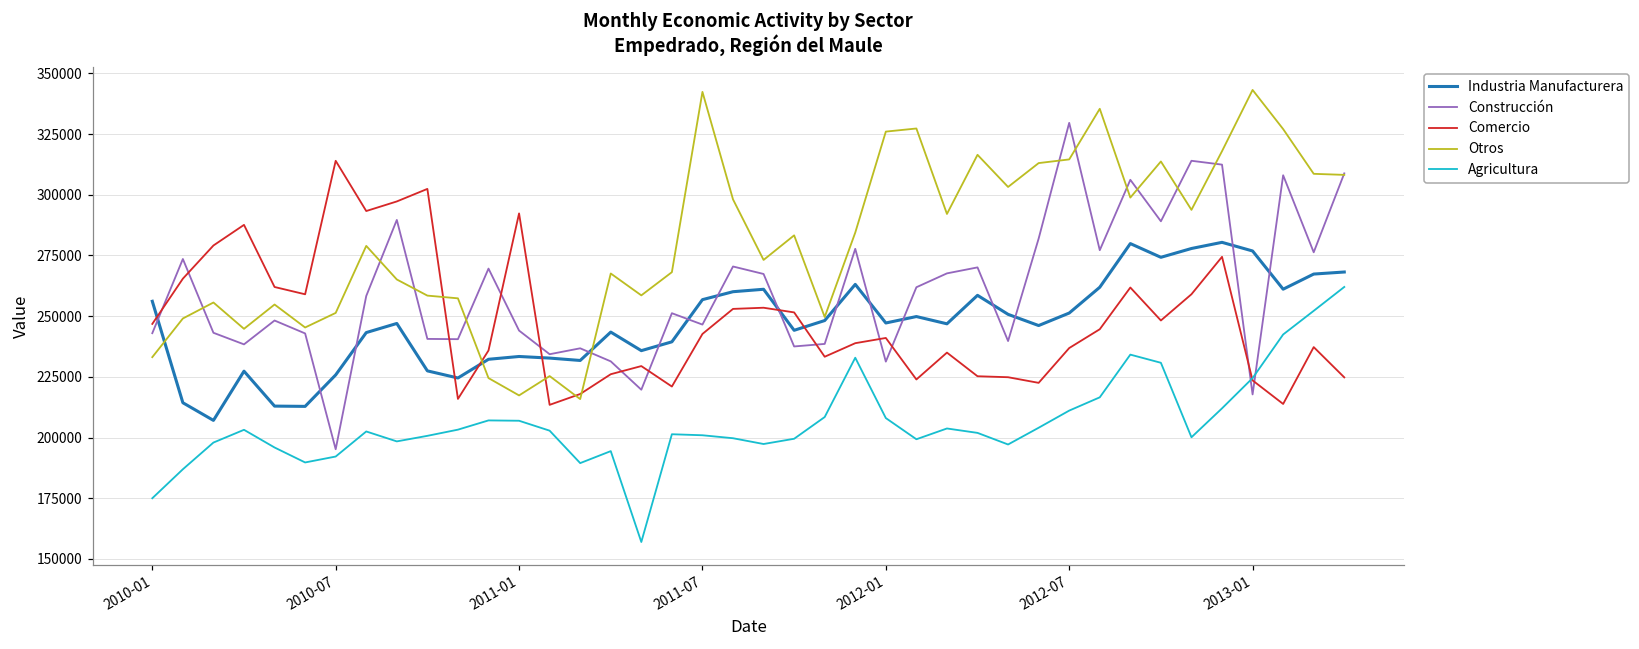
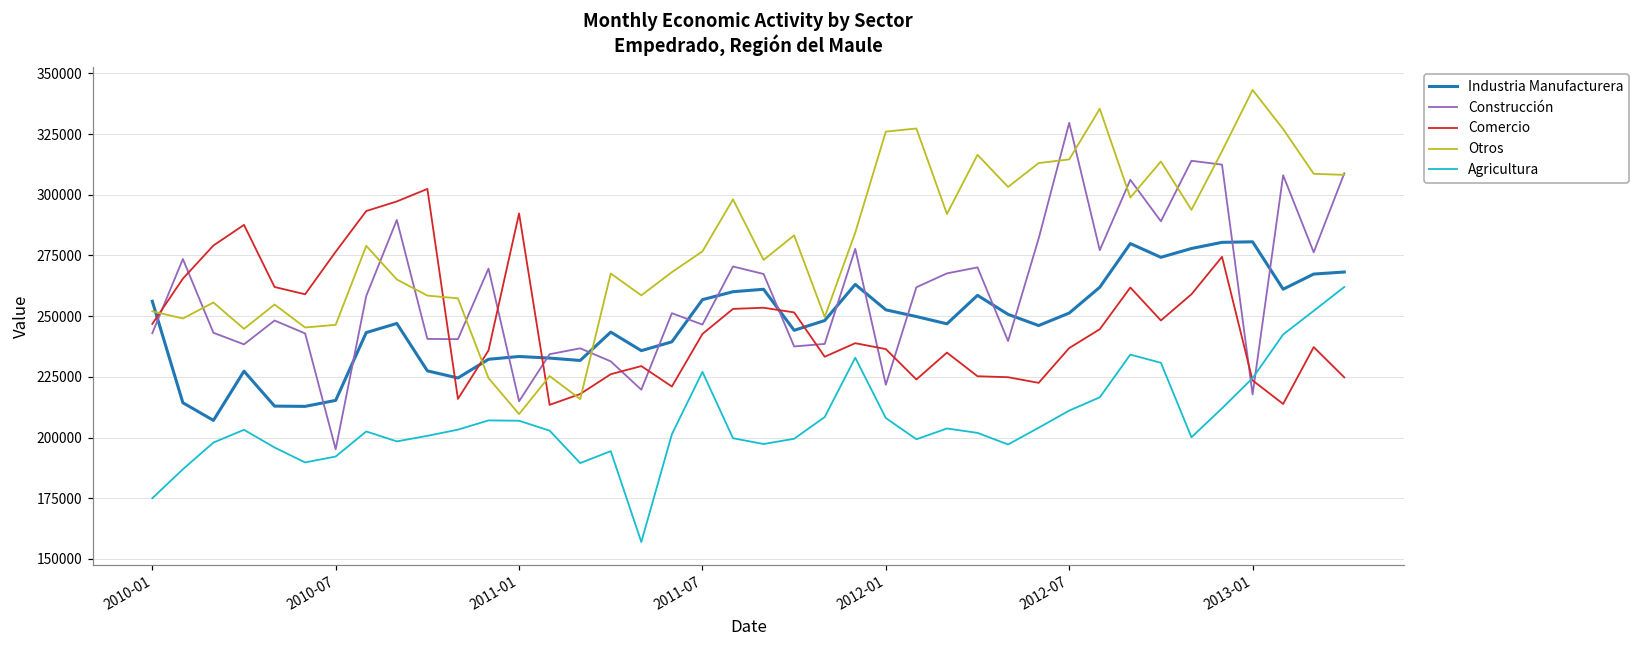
Otros, 2010-01: 233000 -> 252000
Industria Manufacturera, 2010-07: 226000 -> 215000
Comercio, 2010-07: 314000 -> 277000
Otros, 2010-07: 251000 -> 246000
Construcción, 2011-01: 244000 -> 215000
Otros, 2011-01: 217000 -> 210000
Otros, 2011-07: 342000 -> 277000
Agricultura, 2011-07: 201000 -> 227000
Industria Manufacturera, 2012-01: 247000 -> 253000
Construcción, 2012-01: 231000 -> 222000
Comercio, 2012-01: 241000 -> 236000
Industria Manufacturera, 2013-01: 277000 -> 281000
